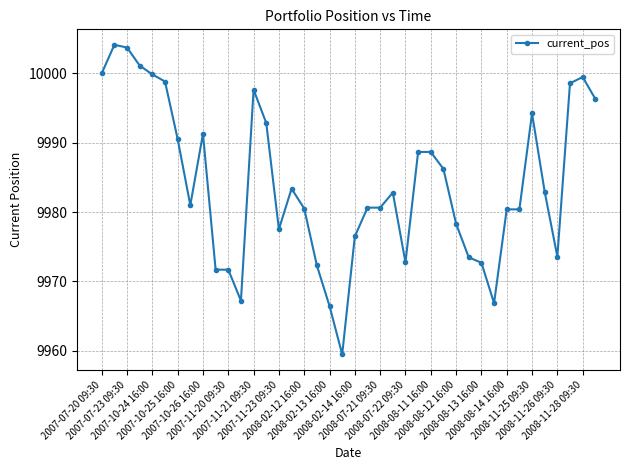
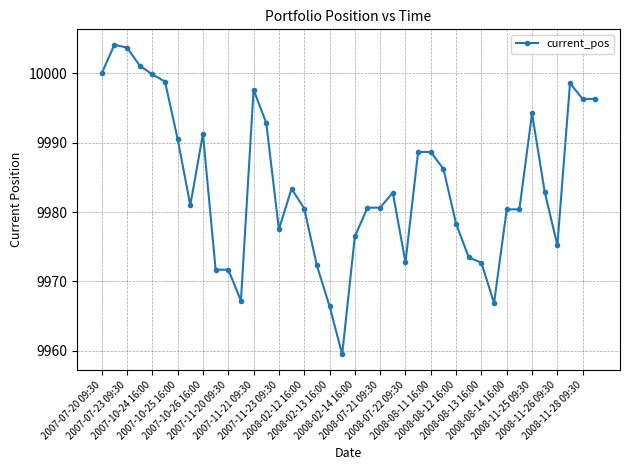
2008-11-26 09:30: 9974 -> 9975
2008-11-28 09:30: 9999 -> 9996
